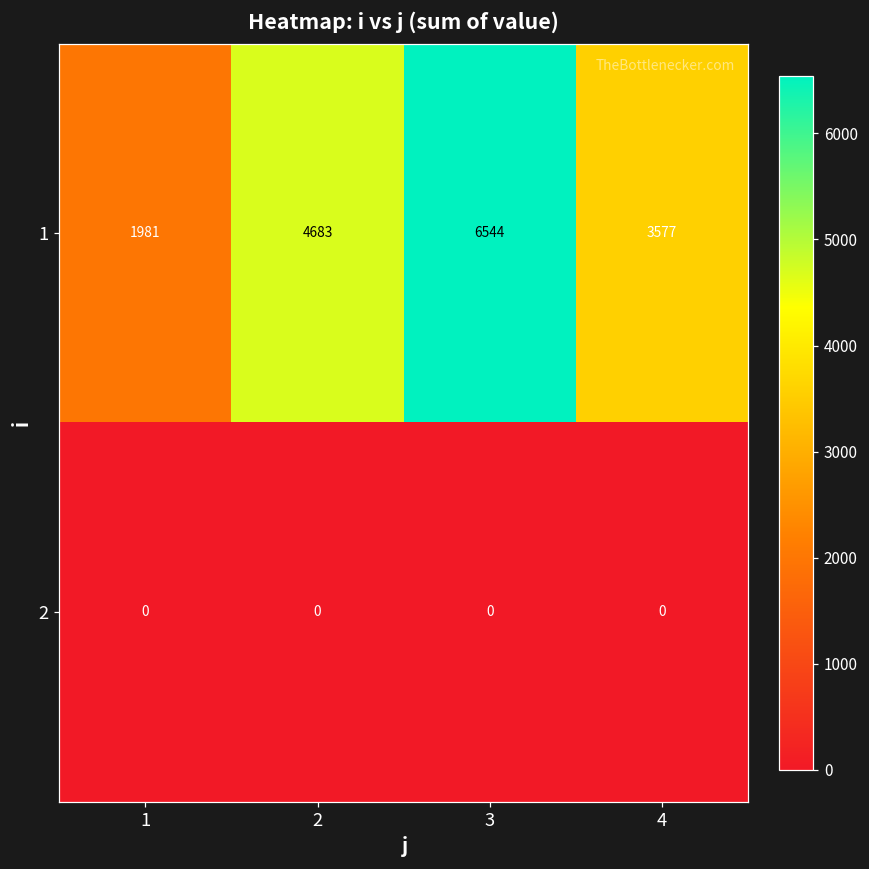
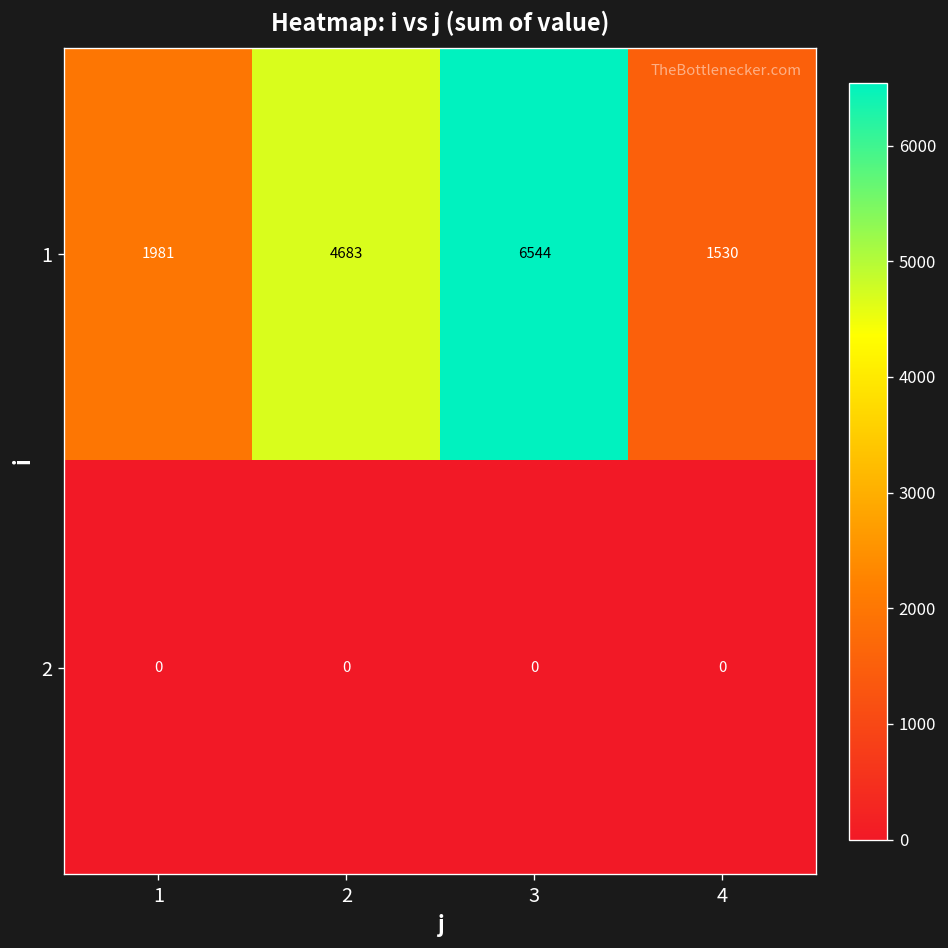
1, 4: 3577 -> 1530
